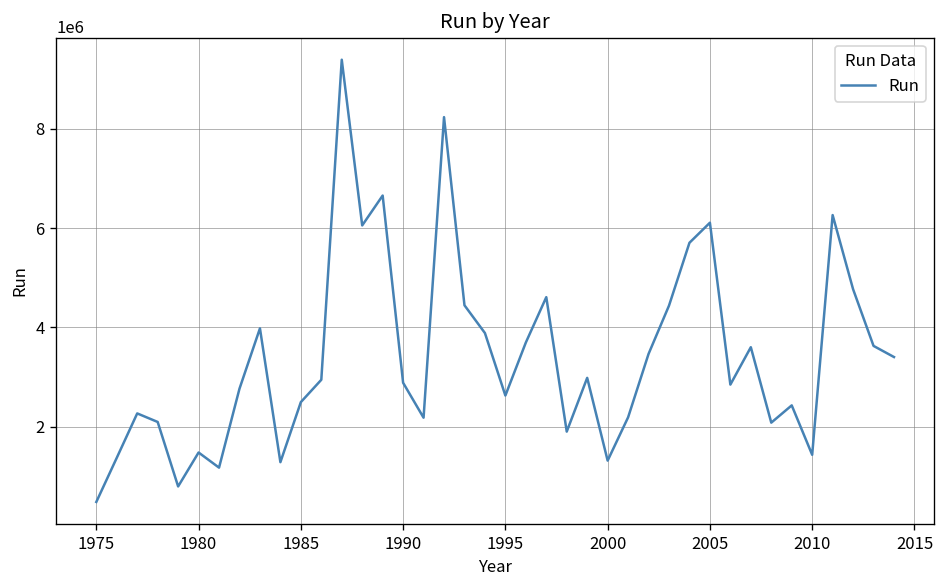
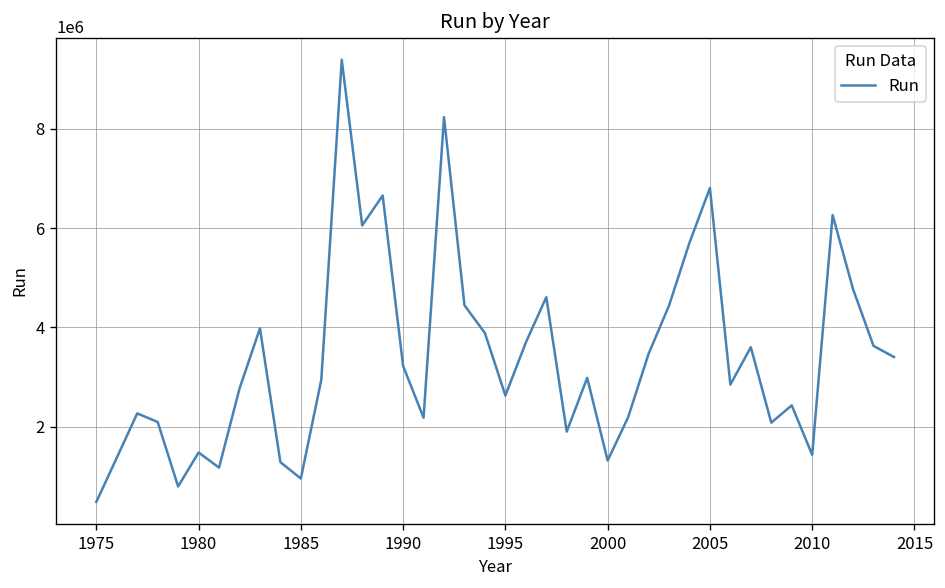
1985: 2500000 -> 1000000
1990: 2900000 -> 3200000
2005: 6100000 -> 6800000
